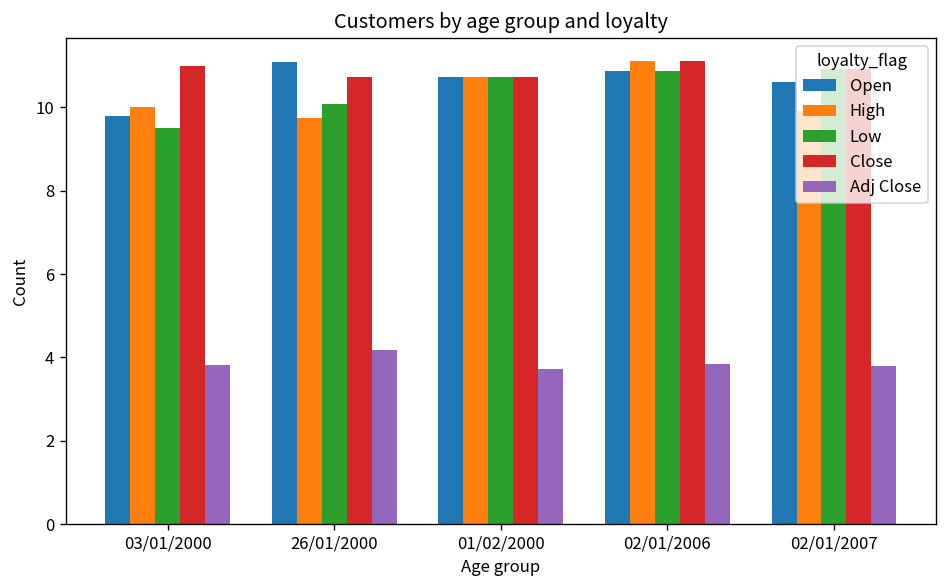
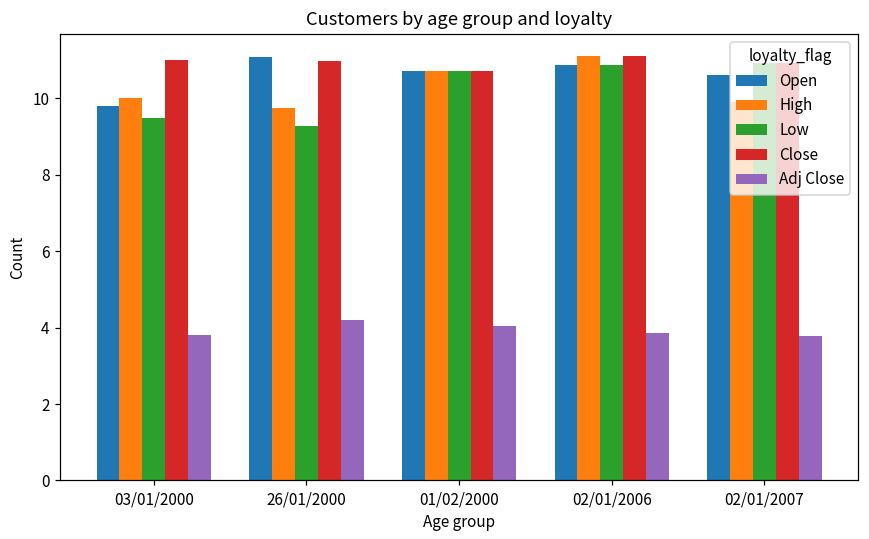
Low, 26/01/2000: 10.1 -> 9.3
Close, 26/01/2000: 10.7 -> 11.0
Adj Close, 01/02/2000: 3.7 -> 4.0
